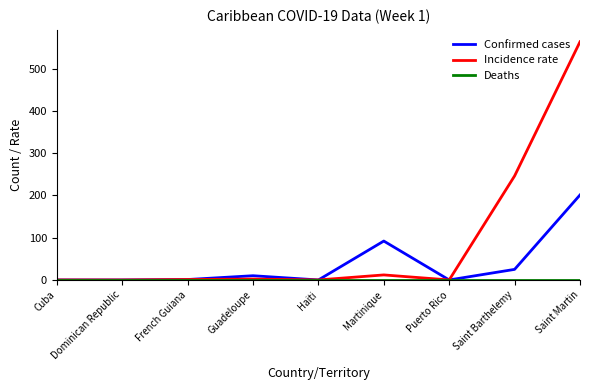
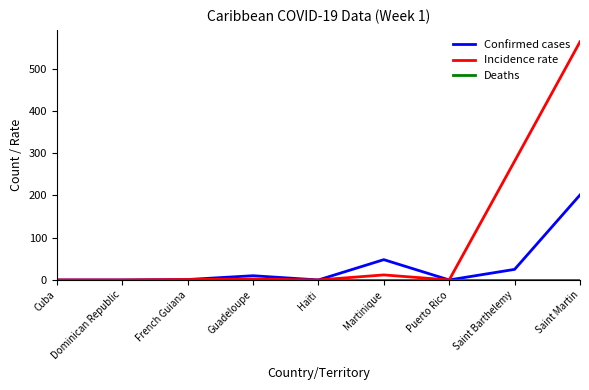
Confirmed cases, Martinique: 90 -> 50
Incidence rate, Saint Barthelemy: 250 -> 280
